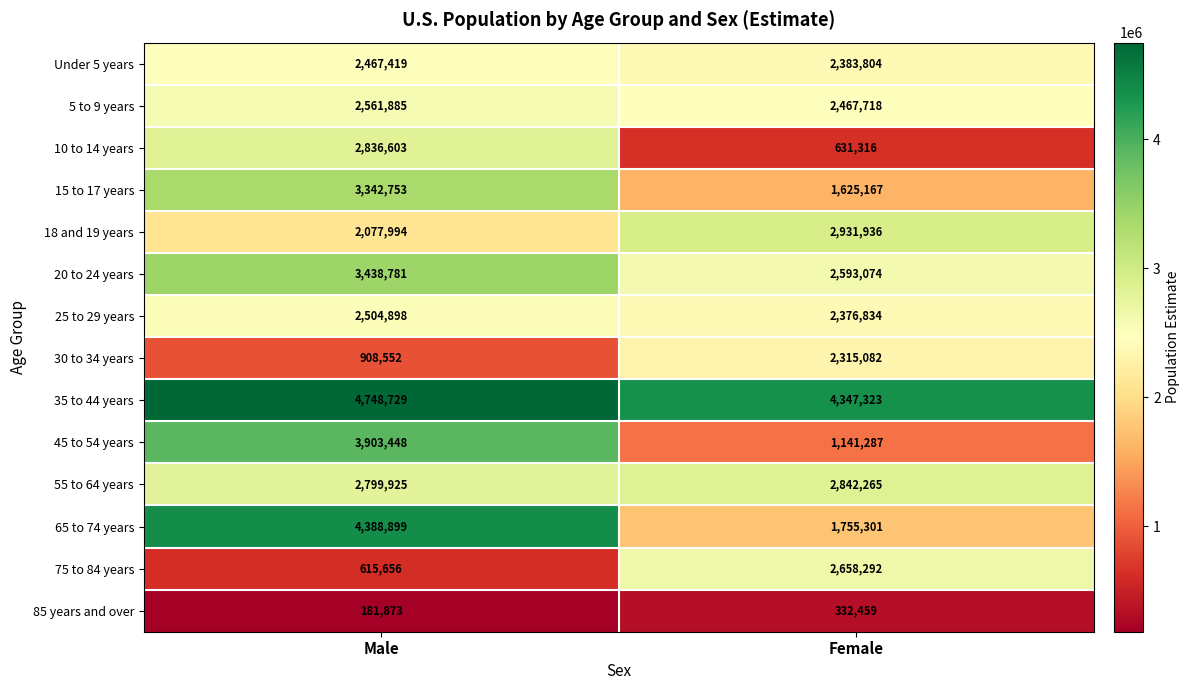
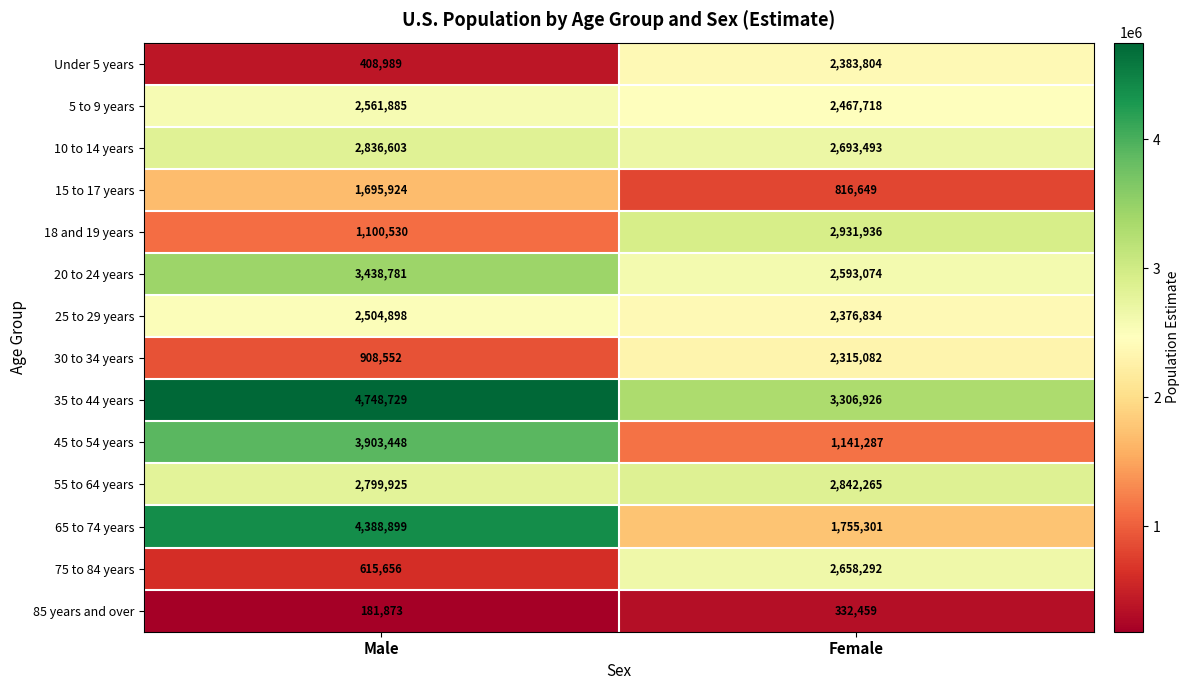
Under 5 years, Male: 2,467,419 -> 408,989
10 to 14 years, Female: 631,316 -> 2,693,493
15 to 17 years, Male: 3,342,753 -> 1,695,924
15 to 17 years, Female: 1,625,167 -> 816,649
18 and 19 years, Male: 2,077,994 -> 1,100,530
35 to 44 years, Female: 4,347,323 -> 3,306,926
